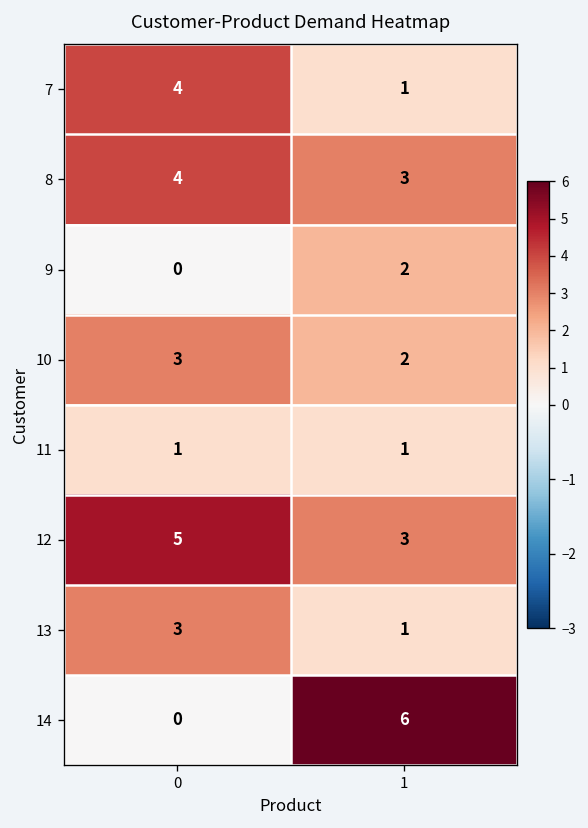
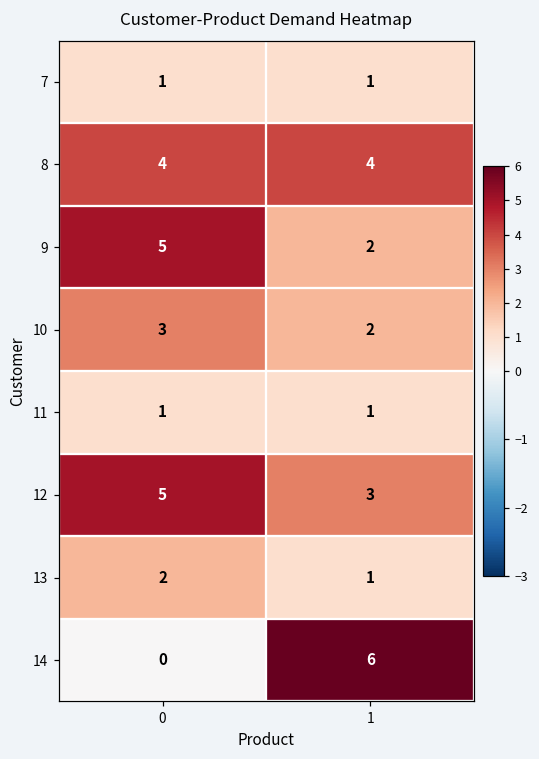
7, 0: 4 -> 1
8, 1: 3 -> 4
9, 0: 0 -> 5
13, 0: 3 -> 2
